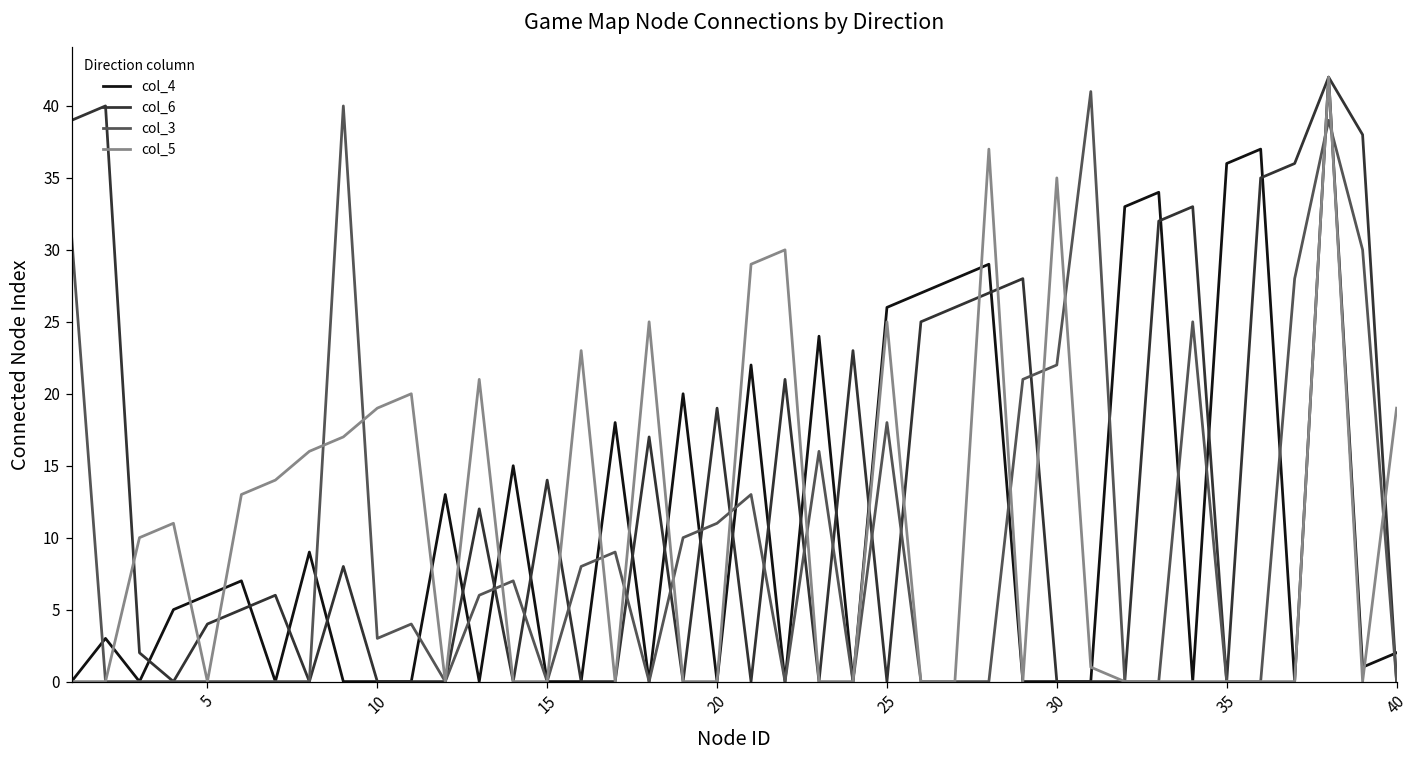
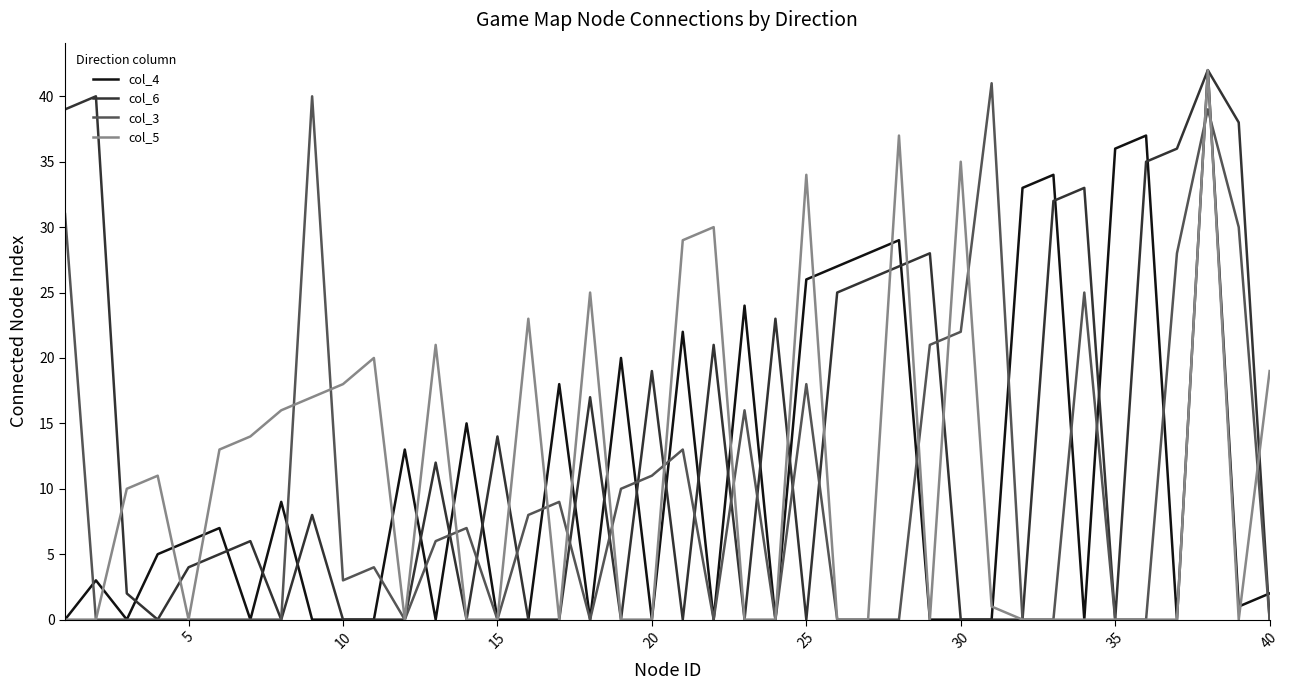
col_5, 10: 19 -> 18
col_5, 25: 25 -> 34
